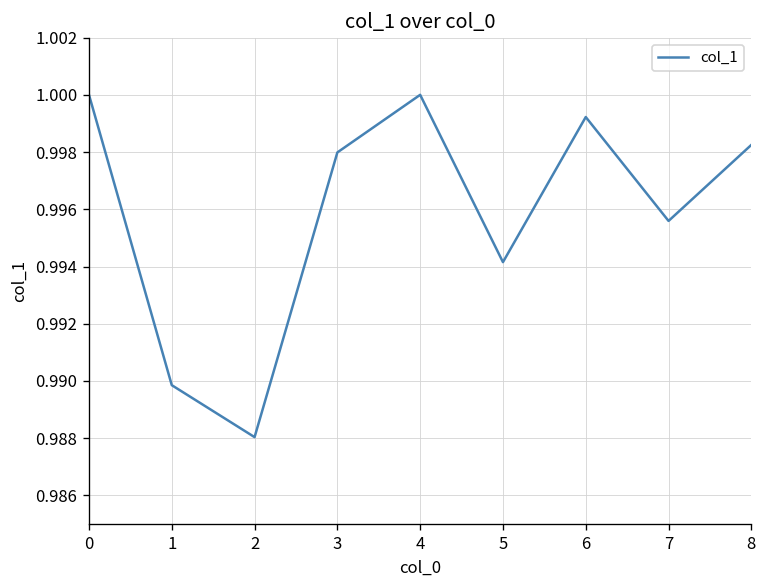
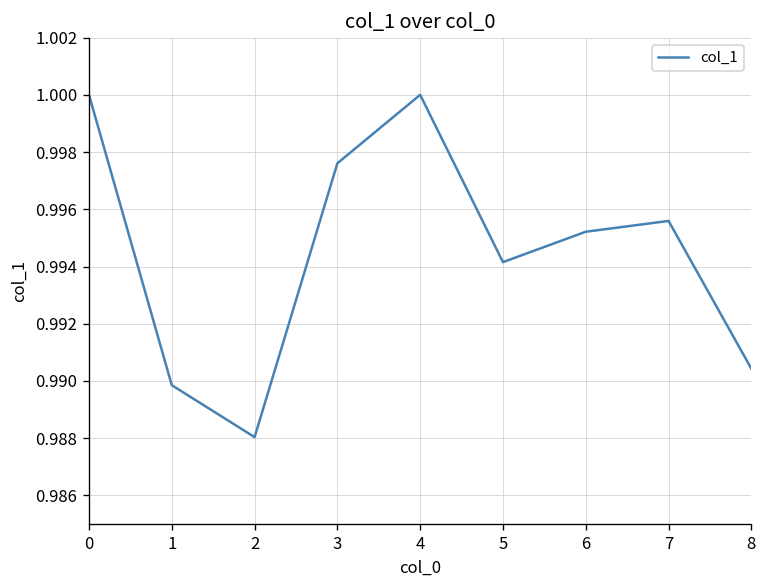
3: 0.9980 -> 0.9976
6: 0.9992 -> 0.9952
8: 0.9983 -> 0.9904
